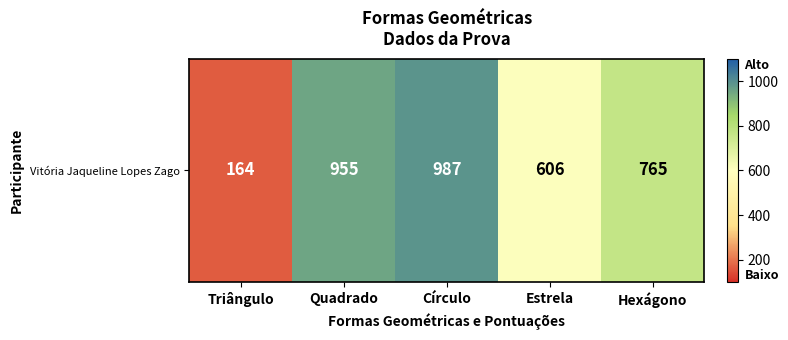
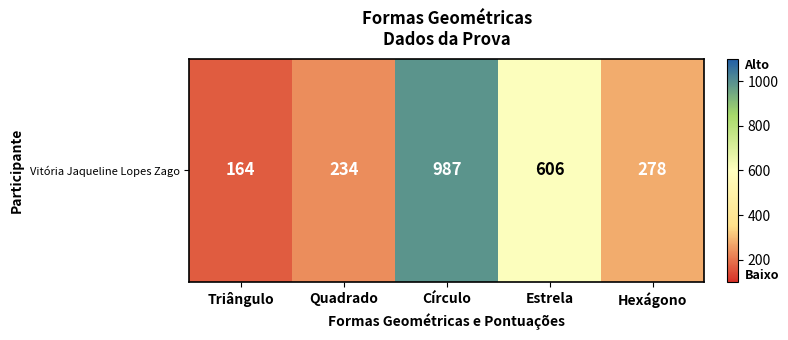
Vitória Jaqueline Lopes Zago, Quadrado: 955 -> 234
Vitória Jaqueline Lopes Zago, Hexágono: 765 -> 278
